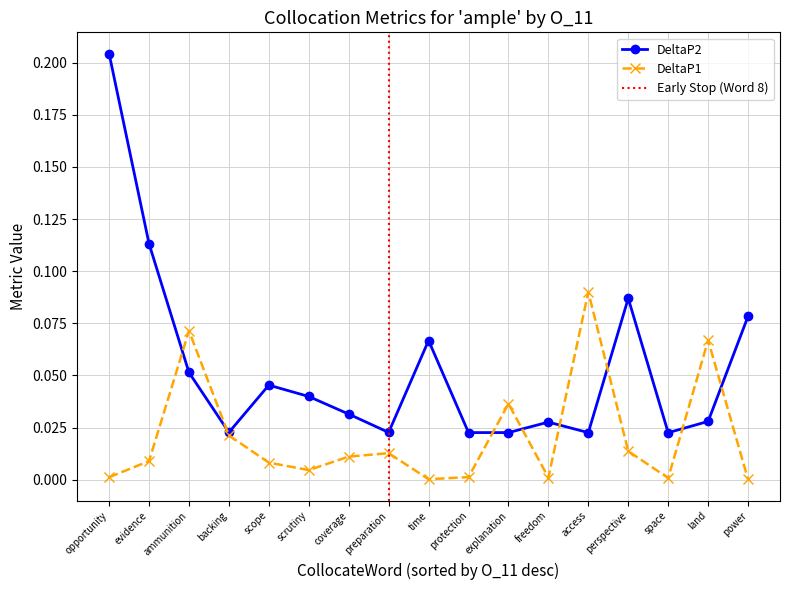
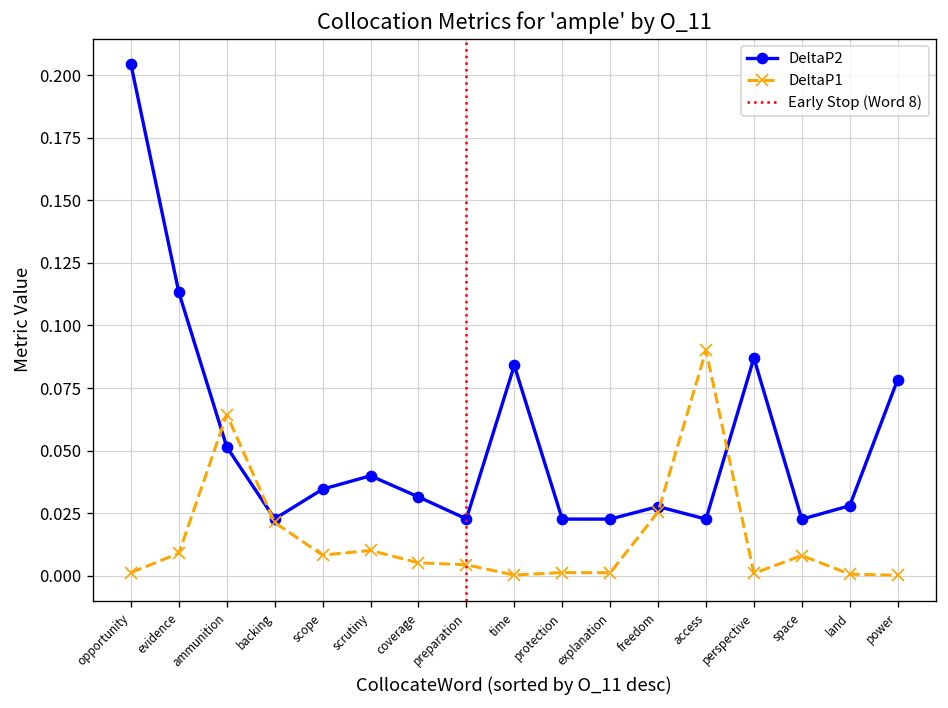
DeltaP1, ammunition: 0.071 -> 0.064
DeltaP2, scope: 0.045 -> 0.035
DeltaP1, scrutiny: 0.005 -> 0.010
DeltaP1, coverage: 0.011 -> 0.005
DeltaP1, preparation: 0.013 -> 0.004
DeltaP2, time: 0.067 -> 0.084
DeltaP1, explanation: 0.036 -> 0.001
DeltaP1, freedom: 0.001 -> 0.025
DeltaP1, perspective: 0.014 -> 0.001
DeltaP1, space: 0.001 -> 0.008
DeltaP1, land: 0.067 -> 0.001
